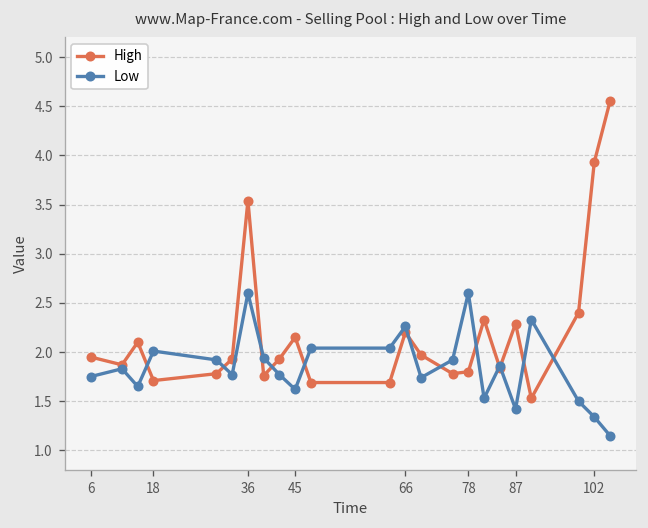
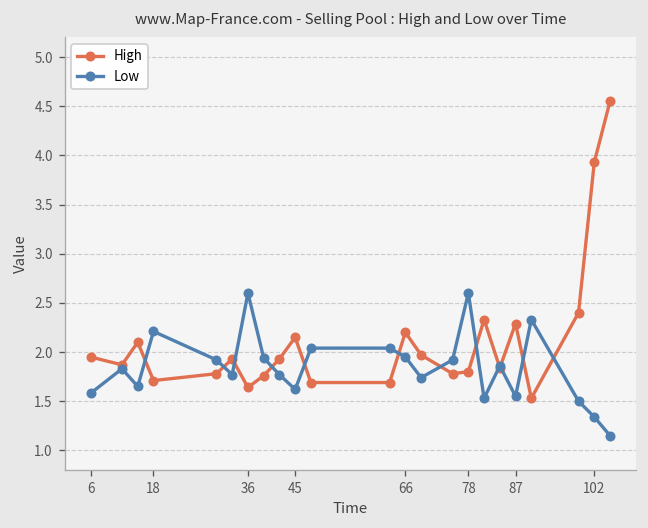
Low, 6: 1.8 -> 1.6
Low, 18: 2.0 -> 2.2
High, 36: 3.5 -> 1.6
Low, 66: 2.3 -> 2.0
Low, 87: 1.4 -> 1.6
